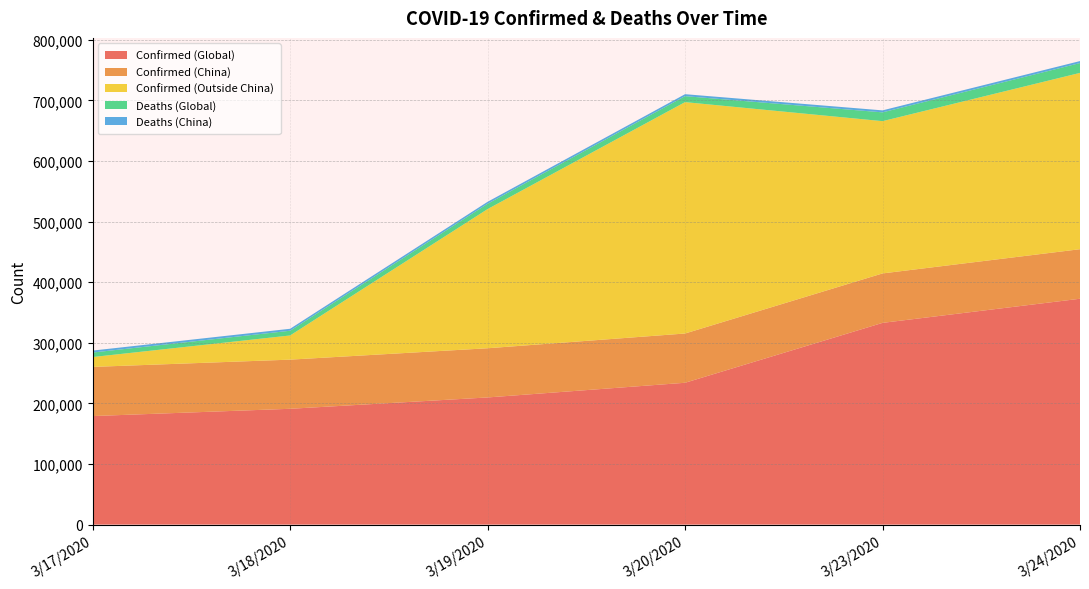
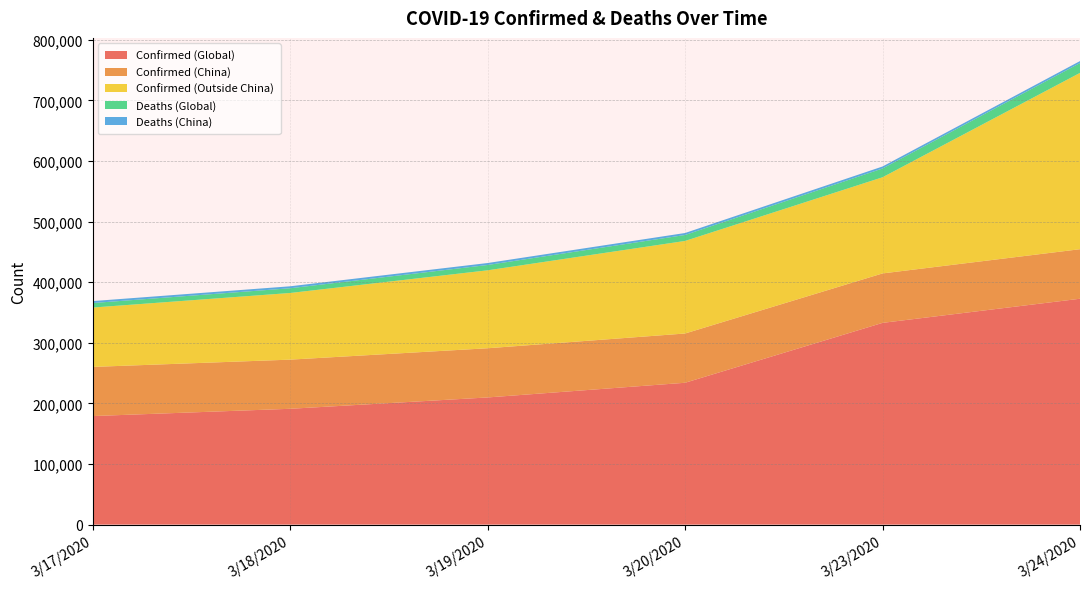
Confirmed (Outside China), 3/17/2020: 20,000 -> 100,000
Confirmed (Outside China), 3/18/2020: 40,000 -> 110,000
Confirmed (Outside China), 3/19/2020: 230,000 -> 130,000
Confirmed (Outside China), 3/20/2020: 380,000 -> 150,000
Confirmed (Outside China), 3/23/2020: 250,000 -> 160,000
